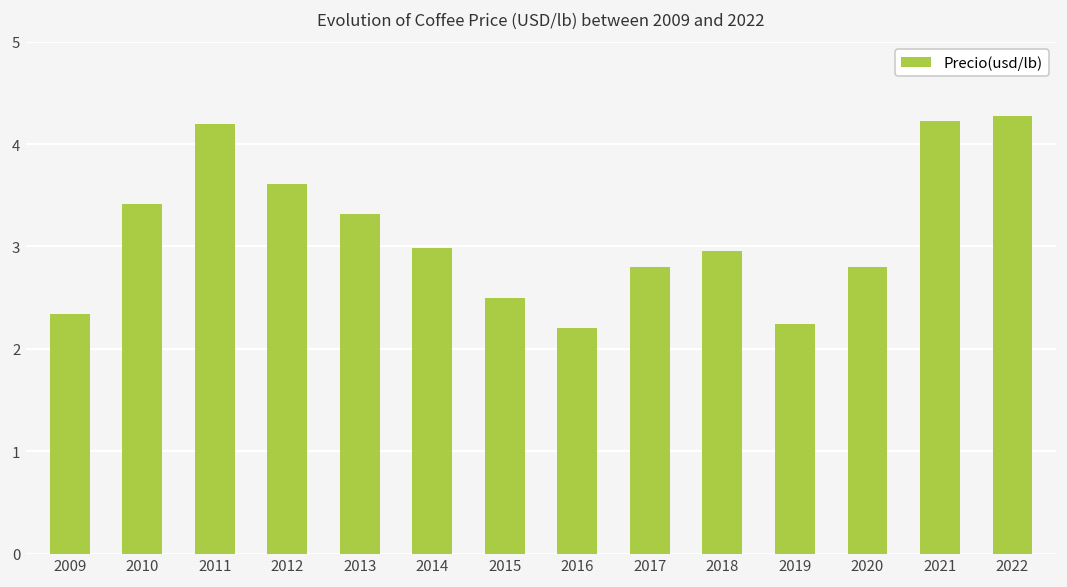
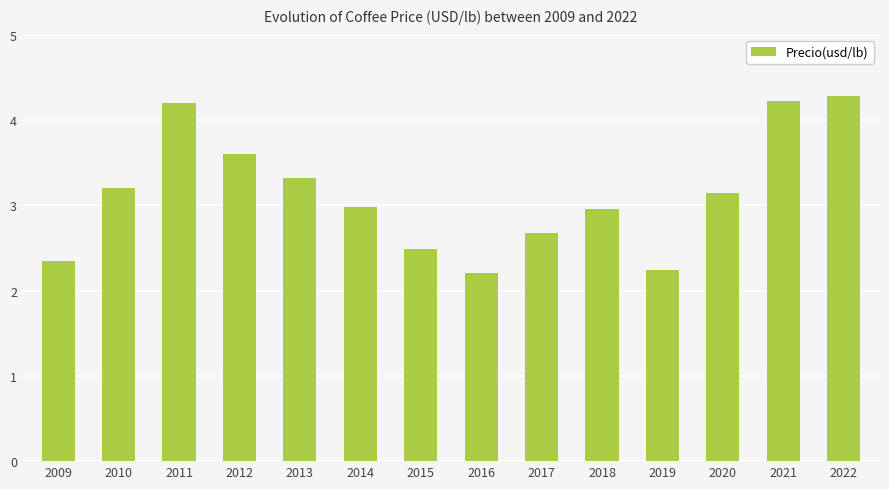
2010: 3.4 -> 3.2
2017: 2.8 -> 2.7
2020: 2.8 -> 3.1
